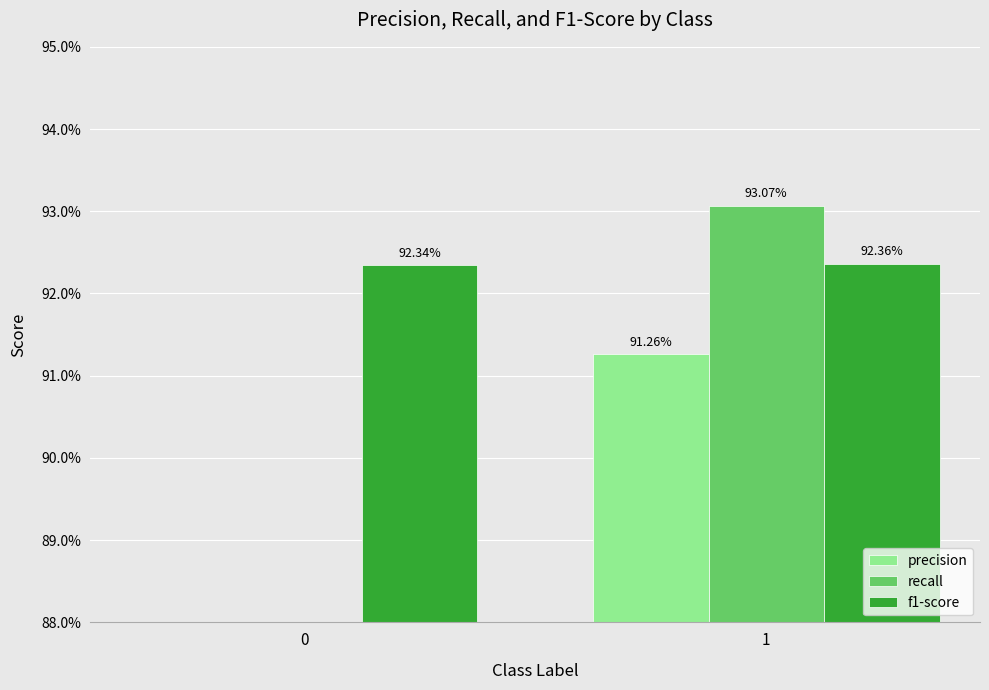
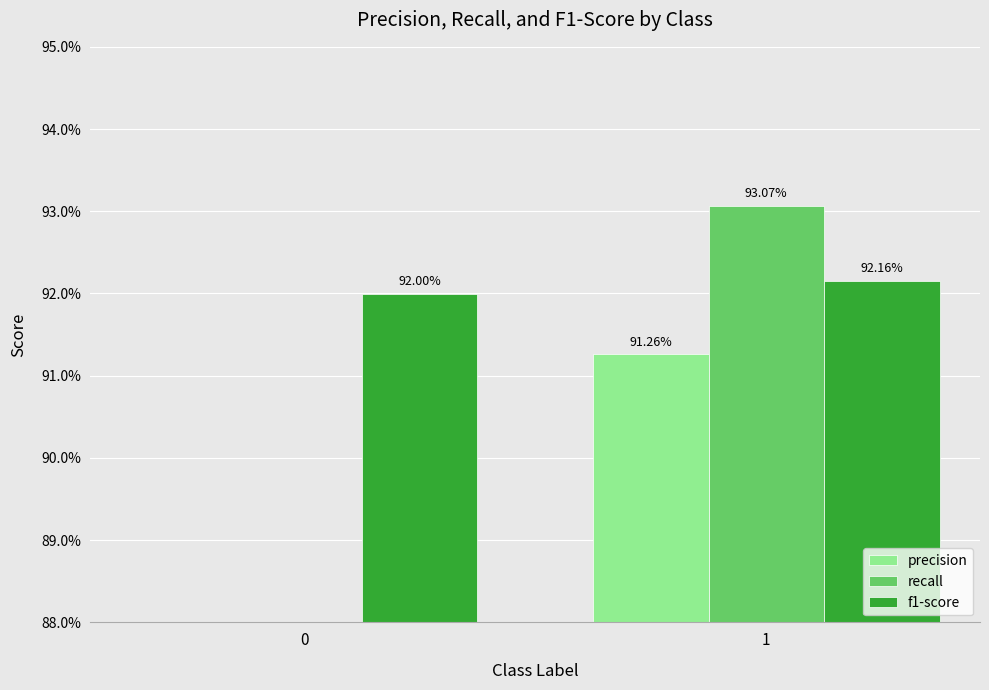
f1-score, 0: 92.34% -> 92.00%
f1-score, 1: 92.36% -> 92.16%
